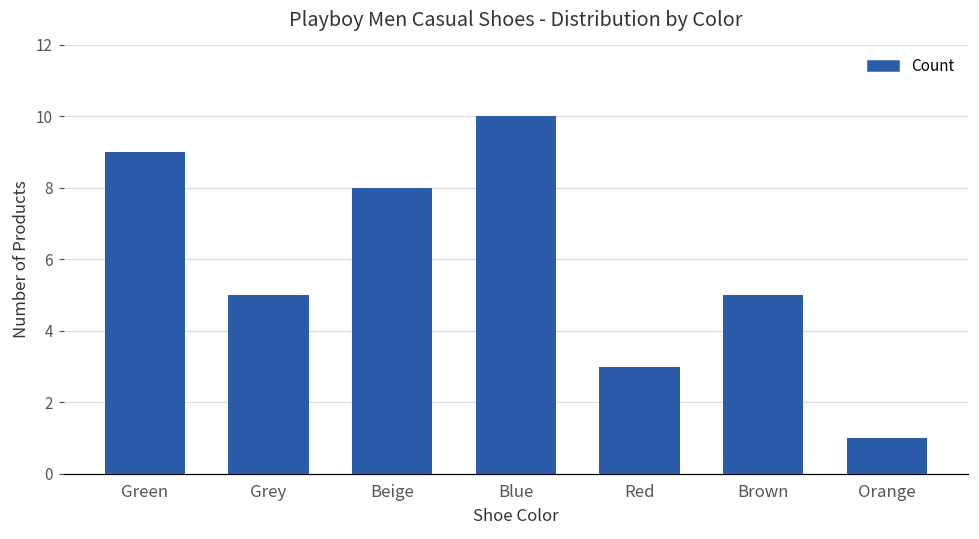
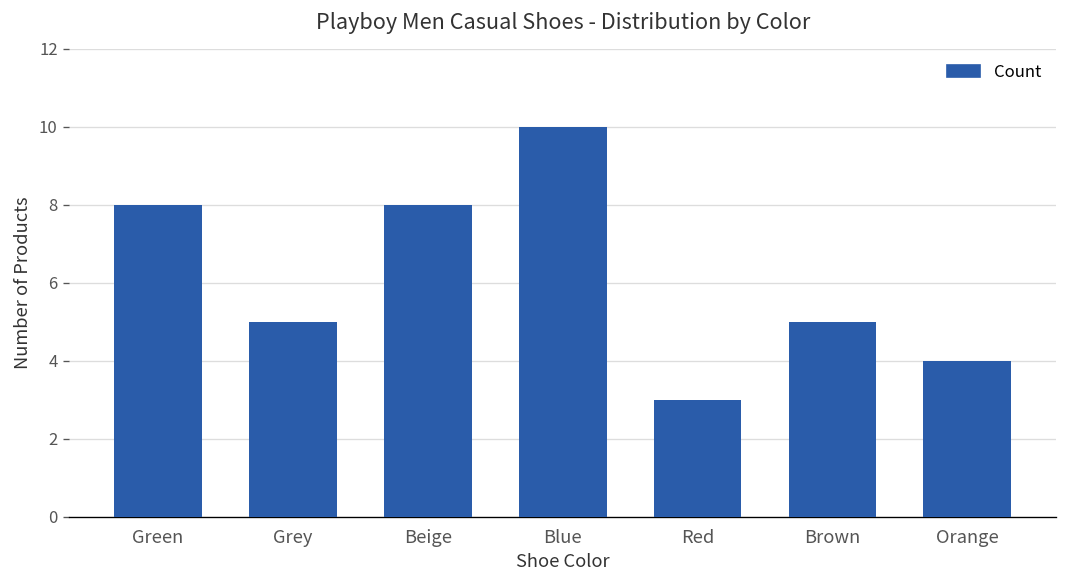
Green: 9 -> 8
Orange: 1 -> 4
